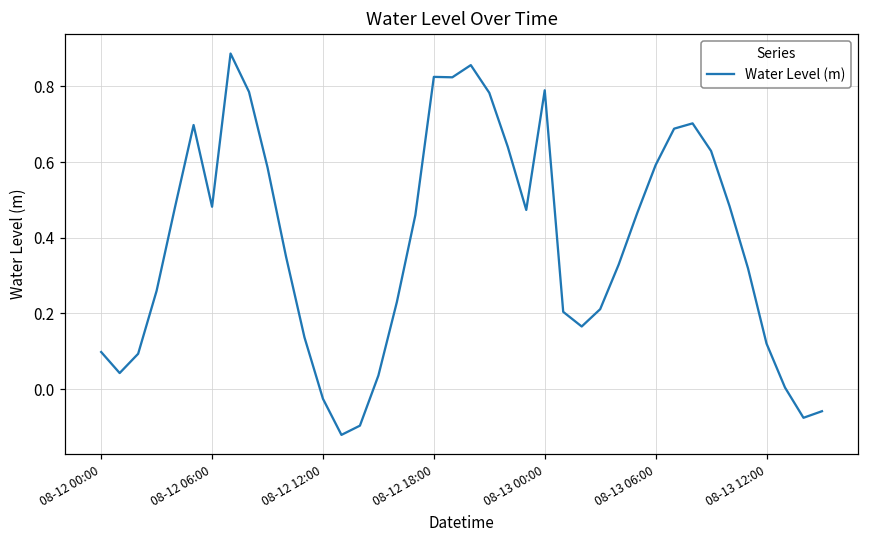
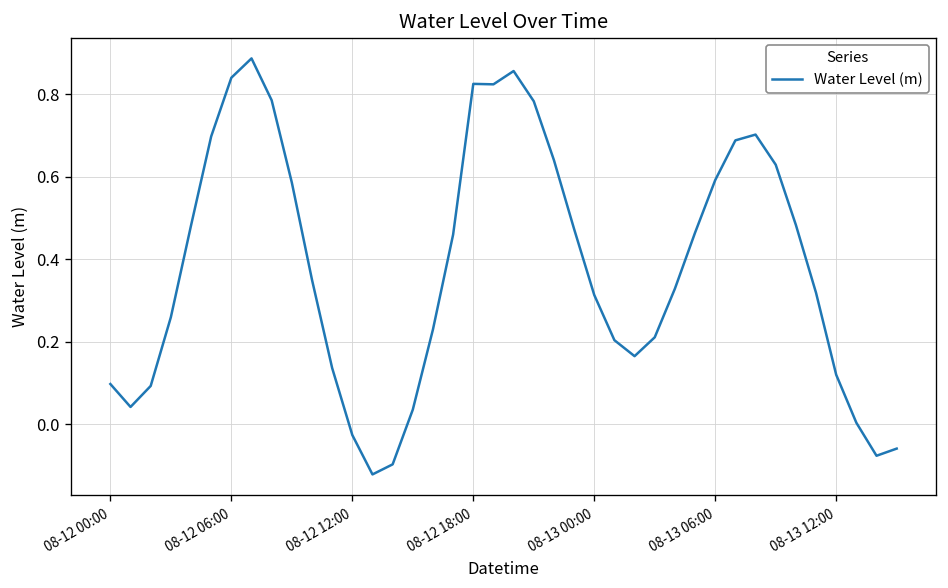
08-12 06:00: 0.48 -> 0.84
08-13 00:00: 0.79 -> 0.31
